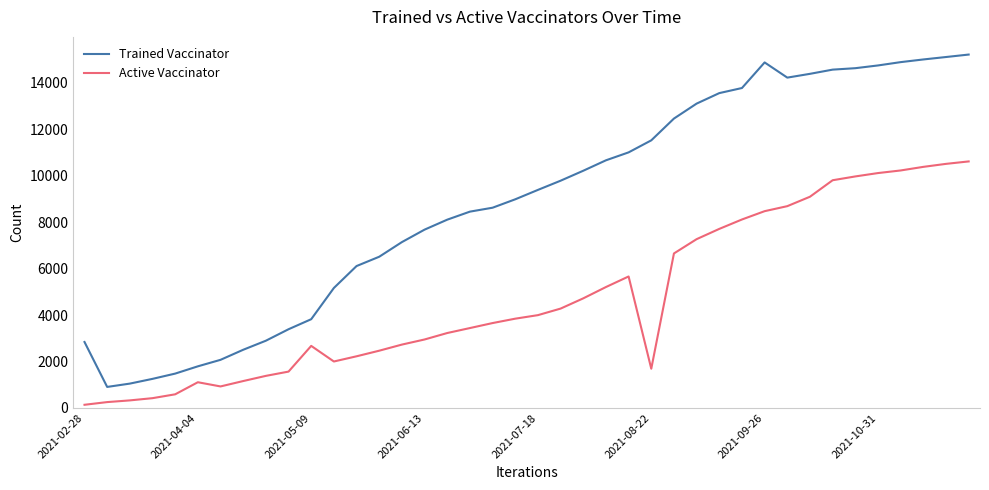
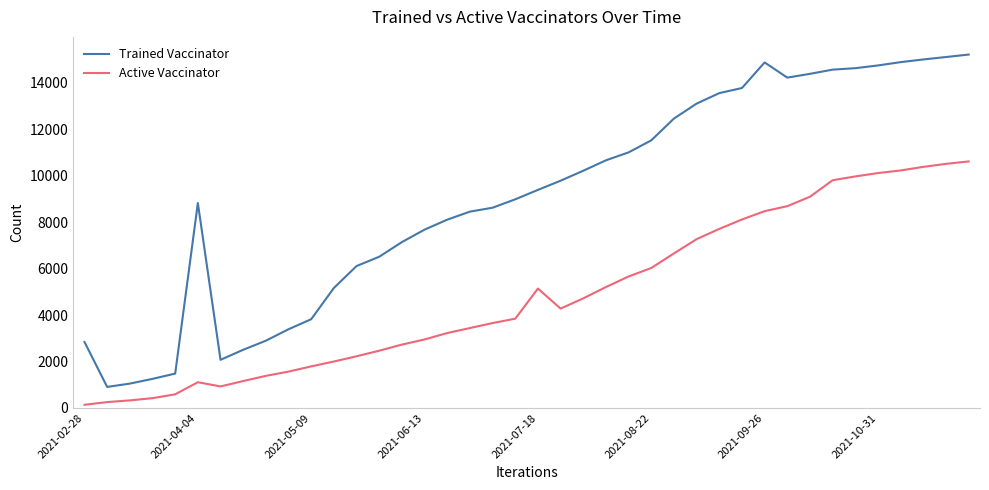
Trained Vaccinator, 2021-04-04: 1800 -> 8800
Active Vaccinator, 2021-05-09: 2700 -> 1800
Active Vaccinator, 2021-07-18: 4000 -> 5100
Active Vaccinator, 2021-08-22: 1700 -> 6000
